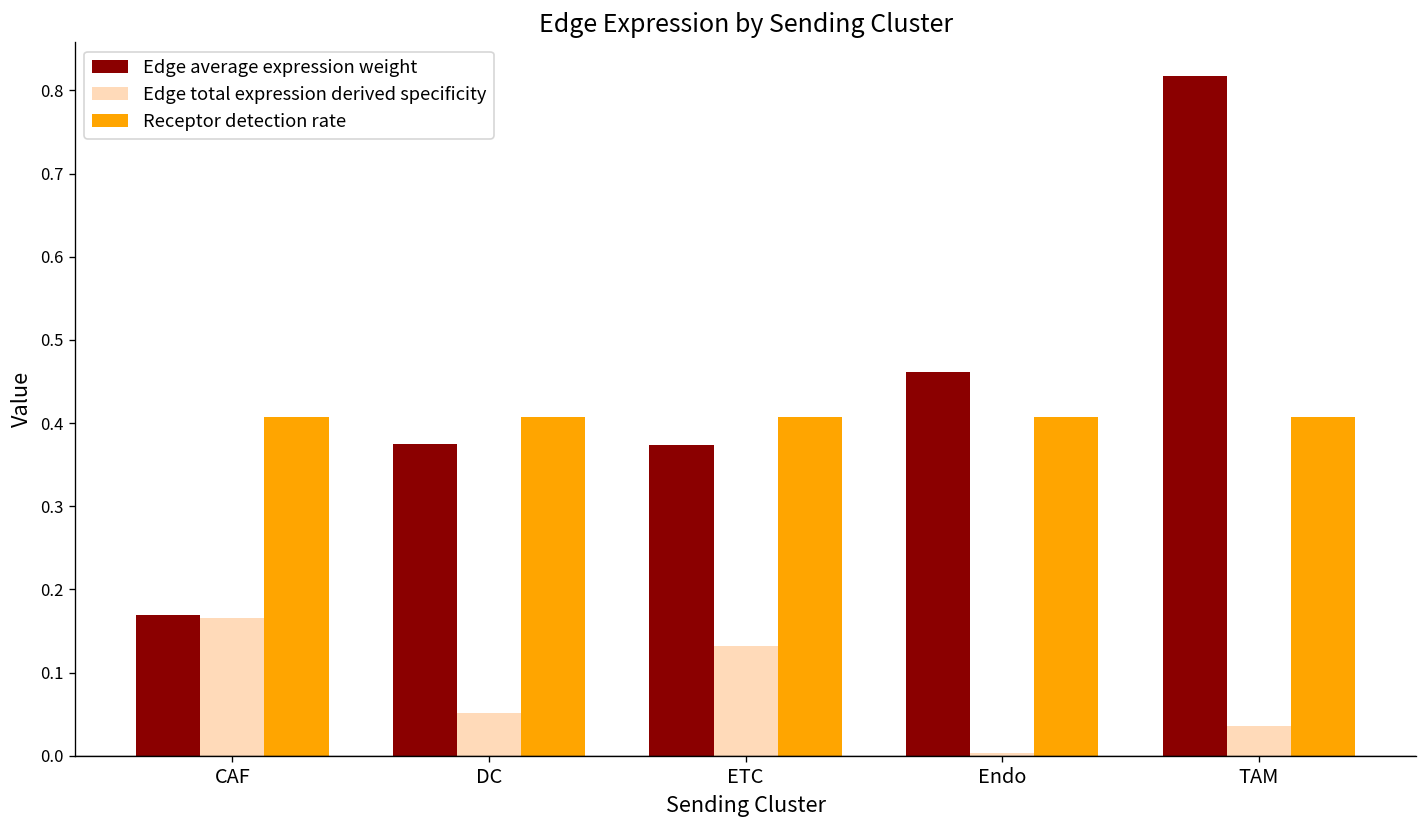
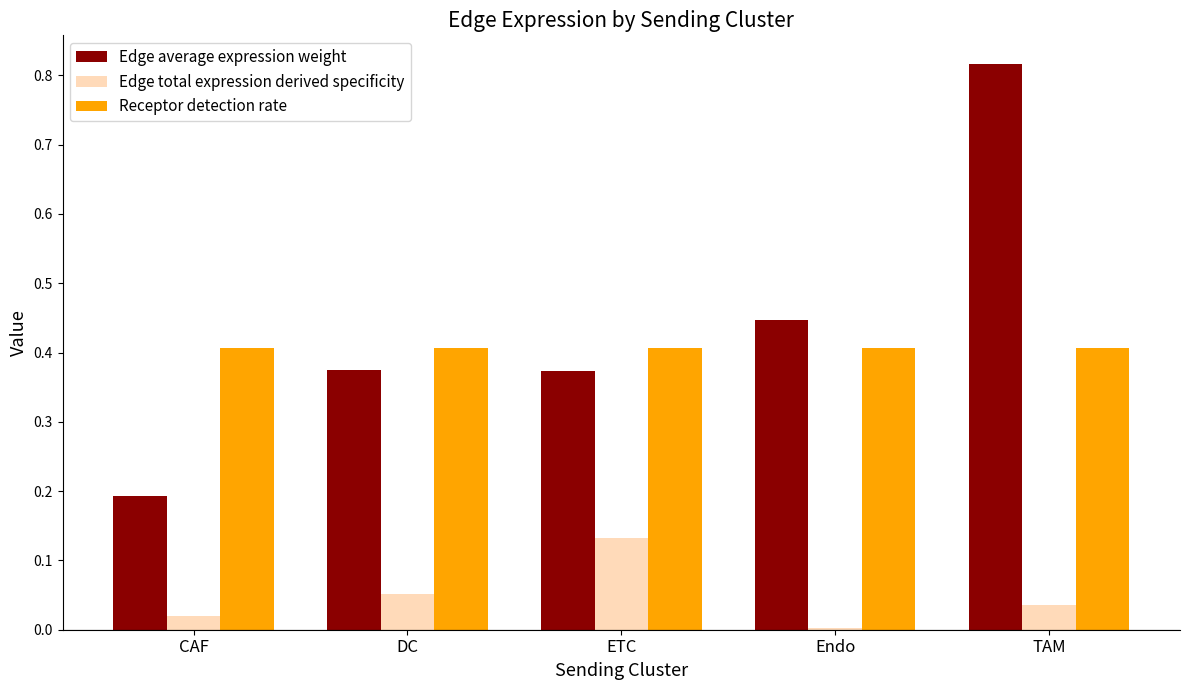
Edge average expression weight, CAF: 0.17 -> 0.19
Edge total expression derived specificity, CAF: 0.17 -> 0.02
Edge average expression weight, Endo: 0.46 -> 0.45
